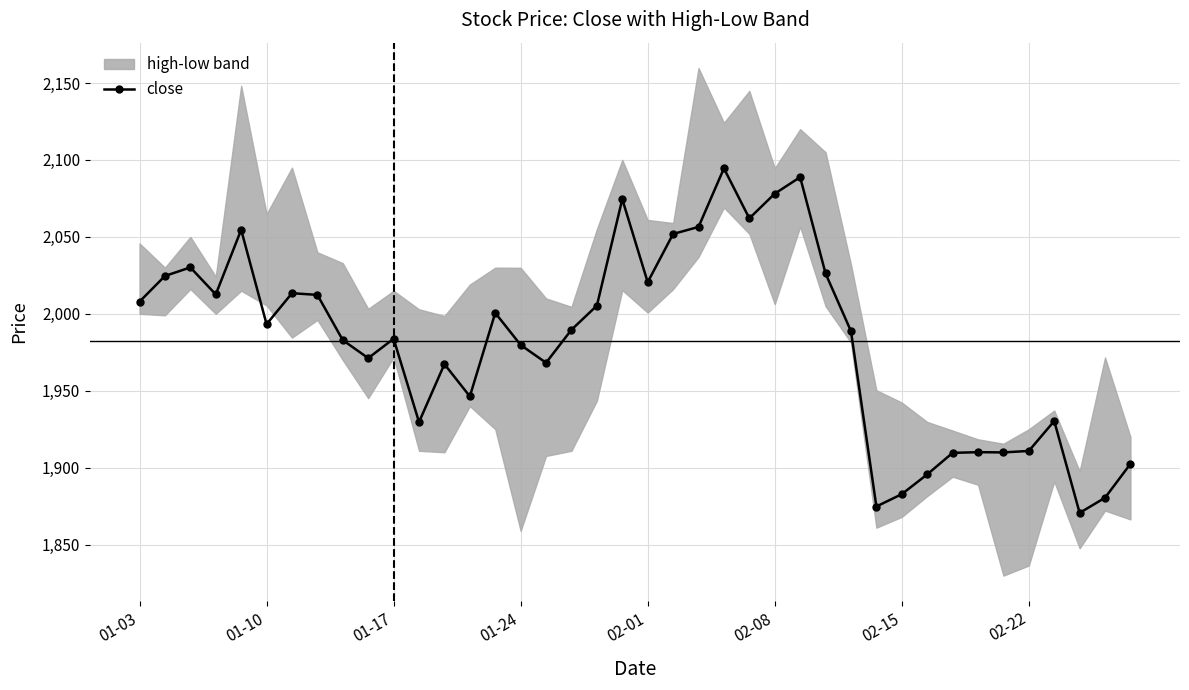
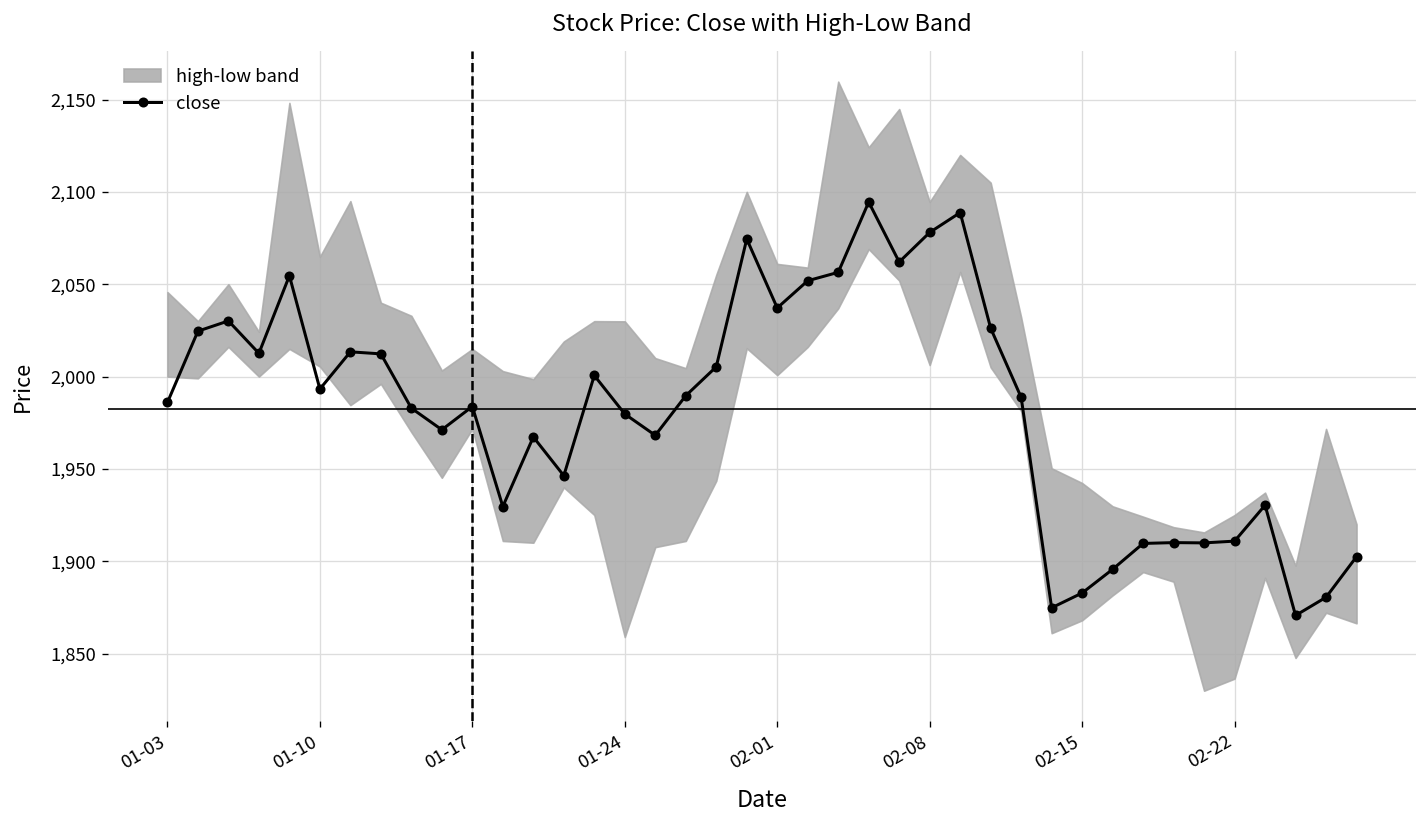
close, 01-03: 2,008 -> 1,986
close, 02-01: 2,021 -> 2,037
